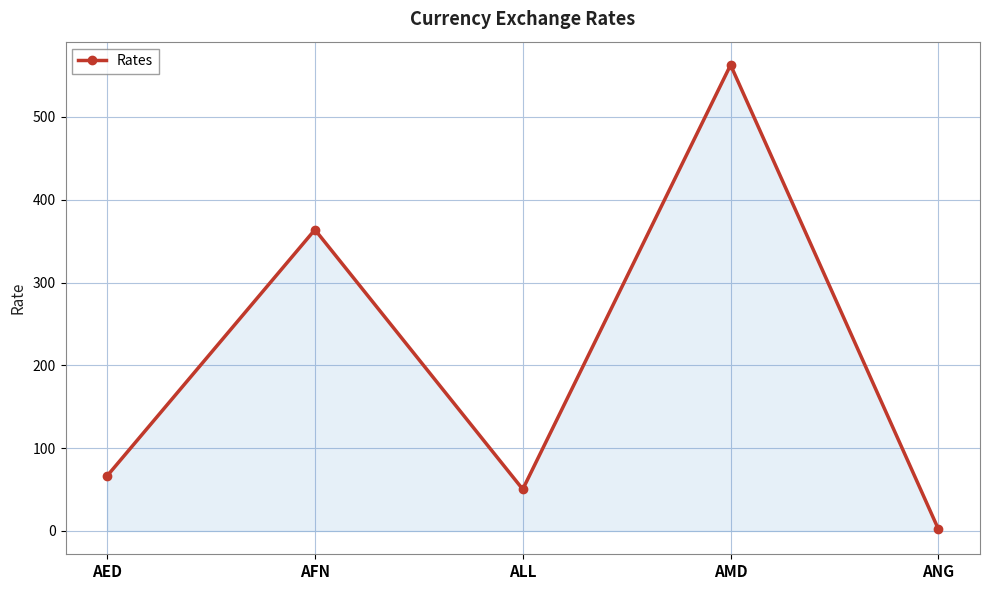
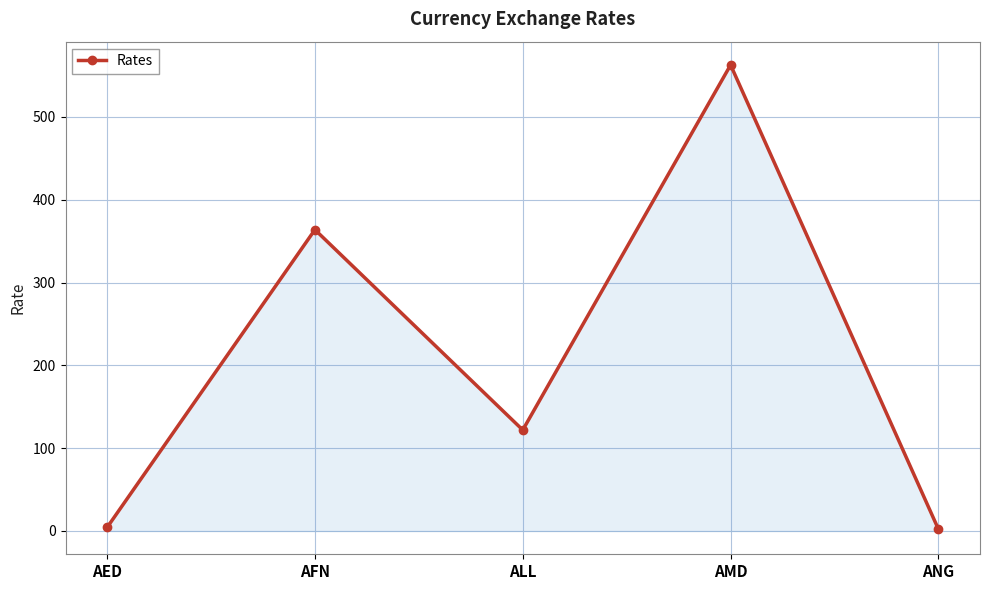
AED: 70 -> 0
ALL: 50 -> 120
